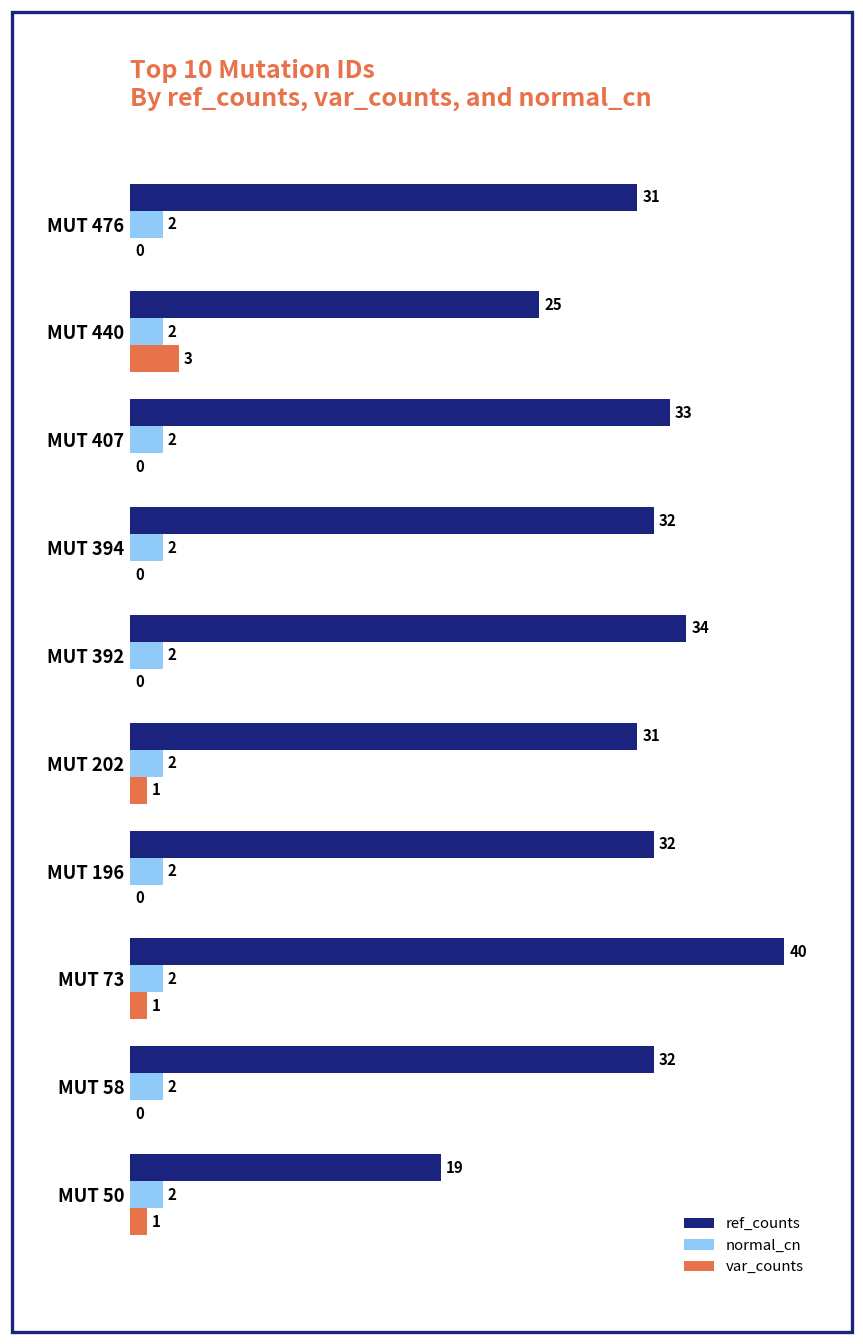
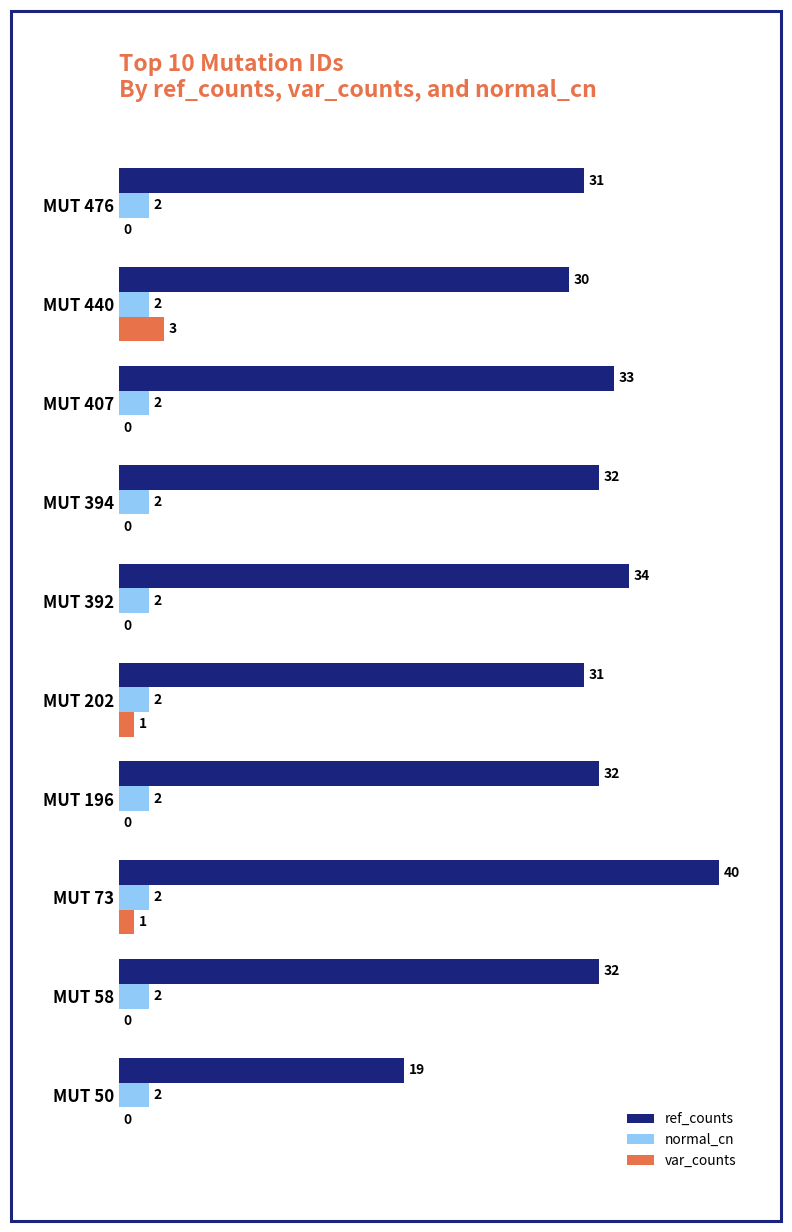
ref_counts, MUT 440: 25 -> 30
var_counts, MUT 50: 1 -> 0
